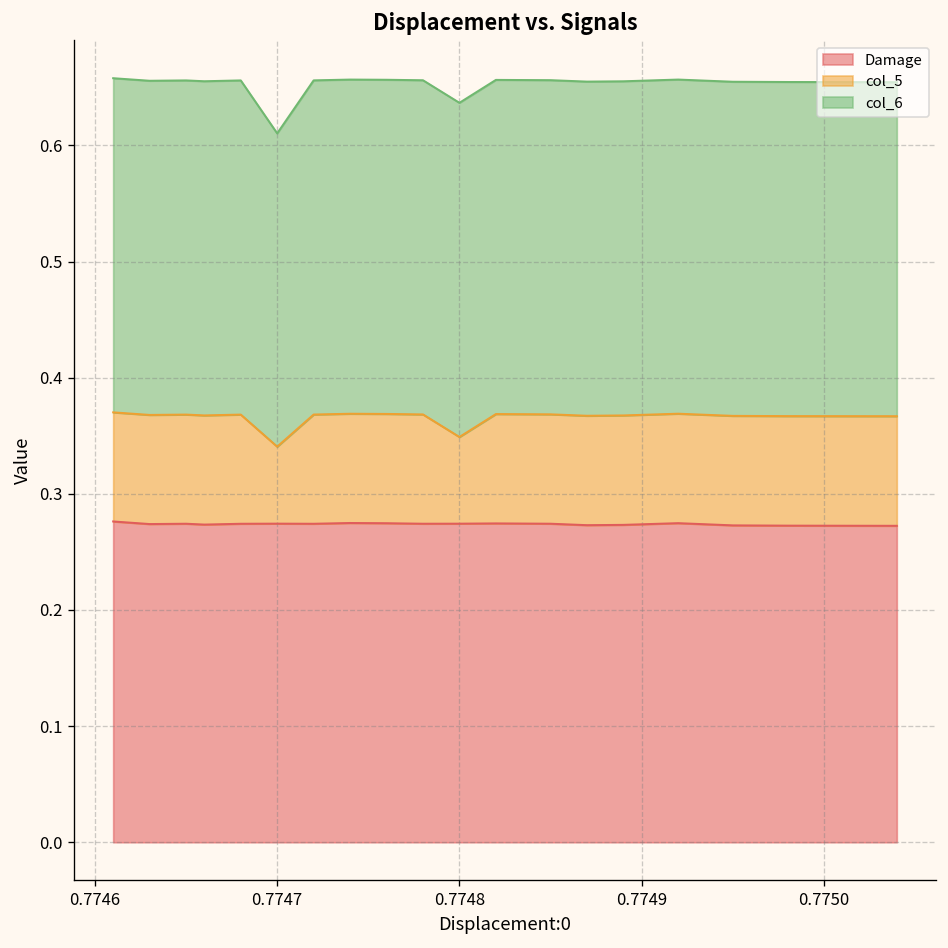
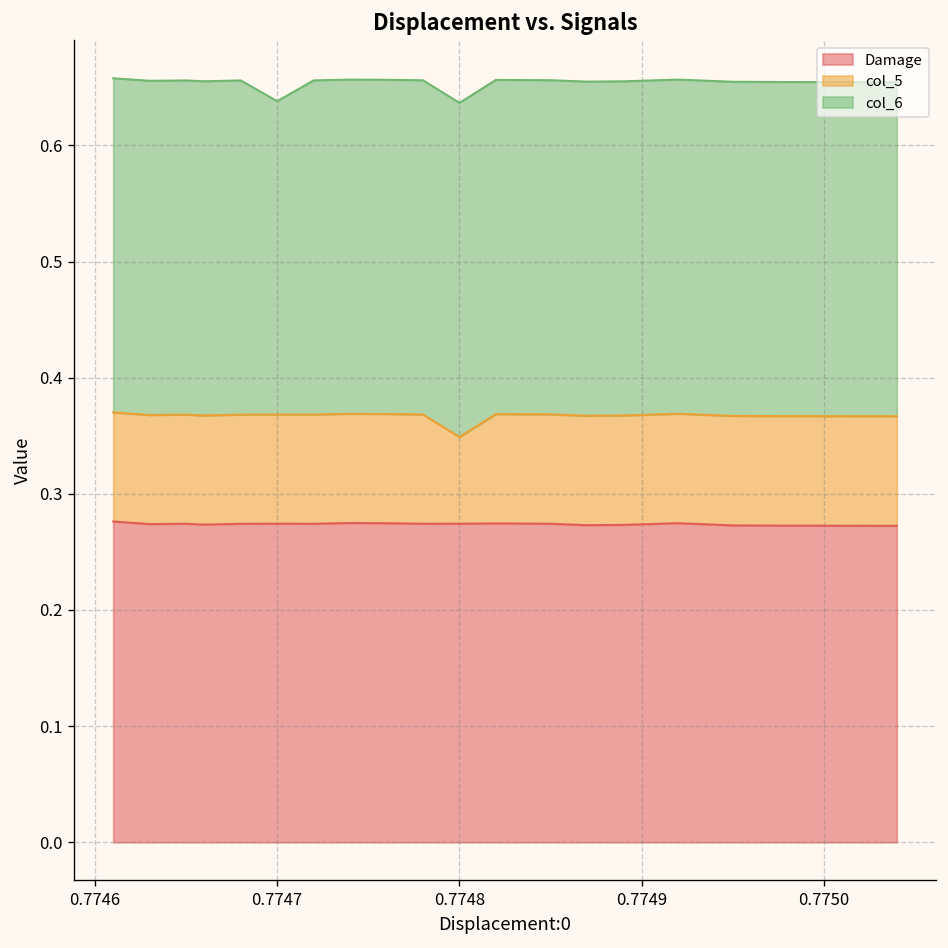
col_5, 0.7747: 0.07 -> 0.09
